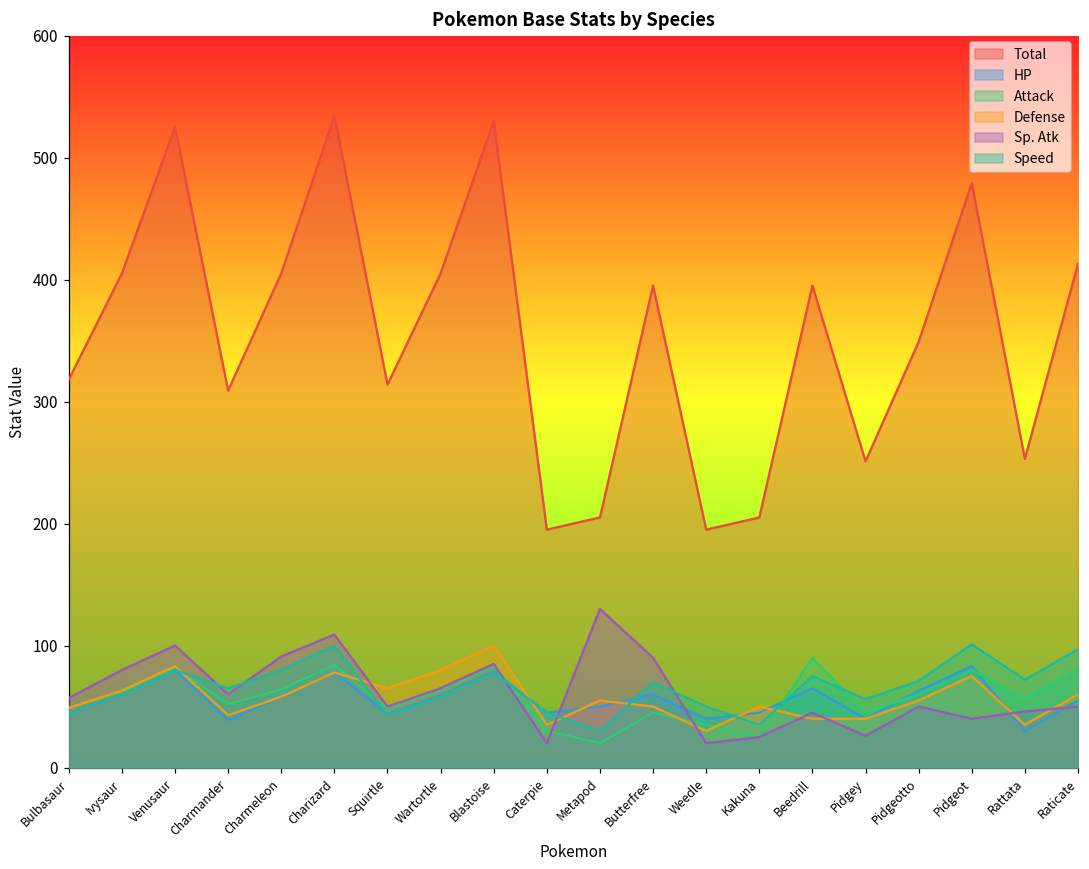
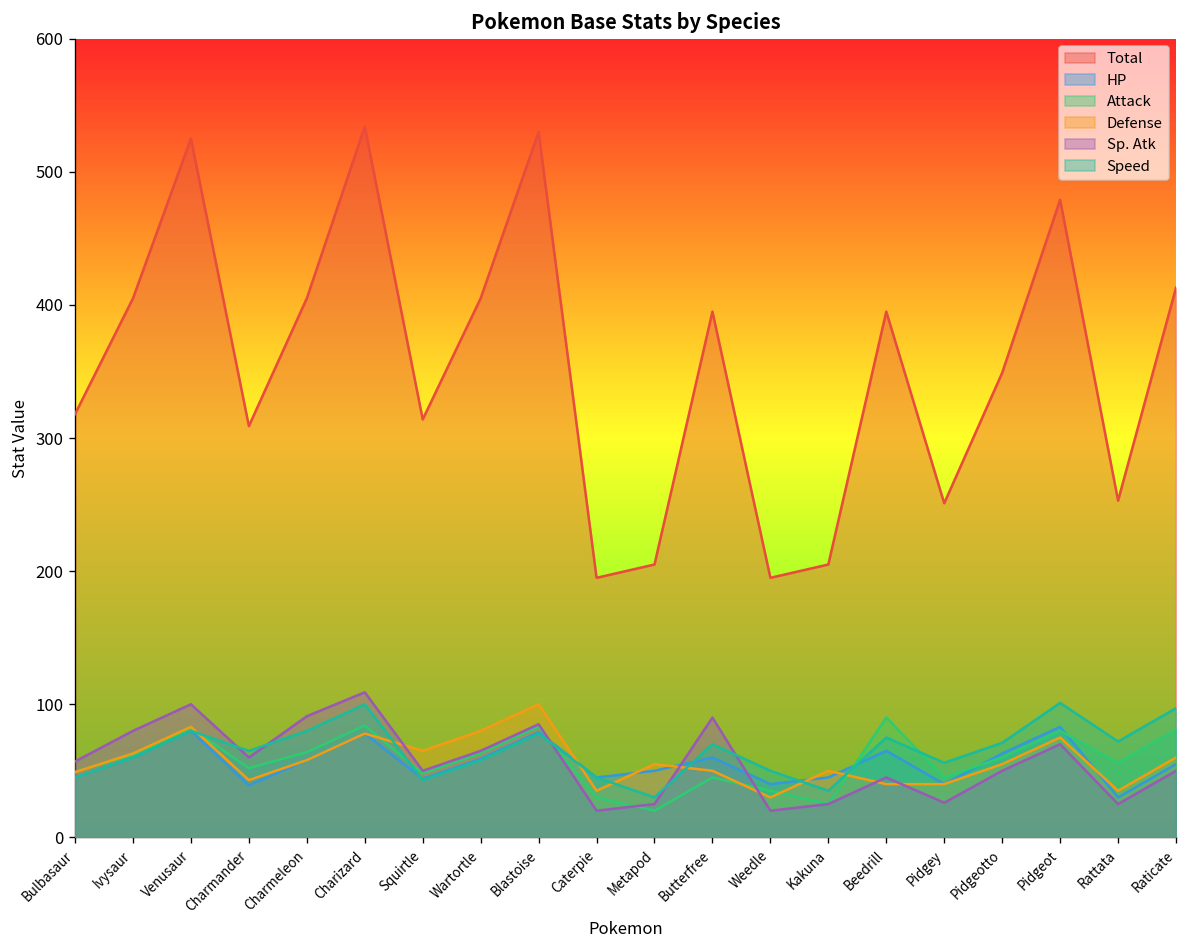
Sp. Atk, Metapod: 130 -> 25
Sp. Atk, Pidgeot: 40 -> 70
Sp. Atk, Rattata: 46 -> 25
